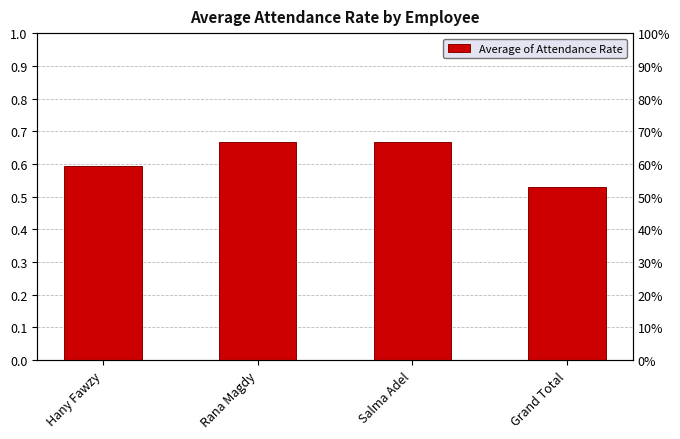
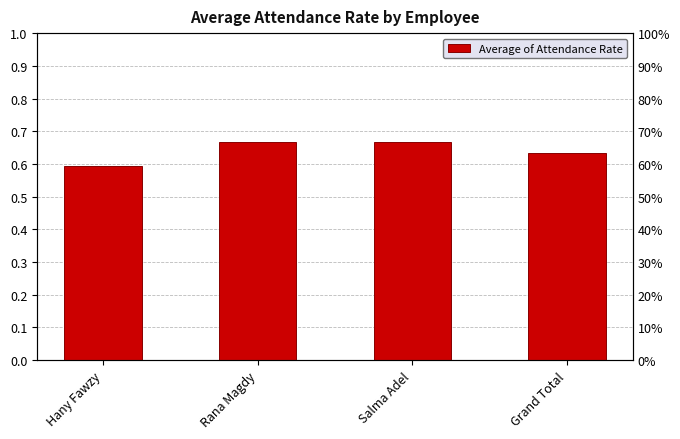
Grand Total: 0.53 -> 0.63
